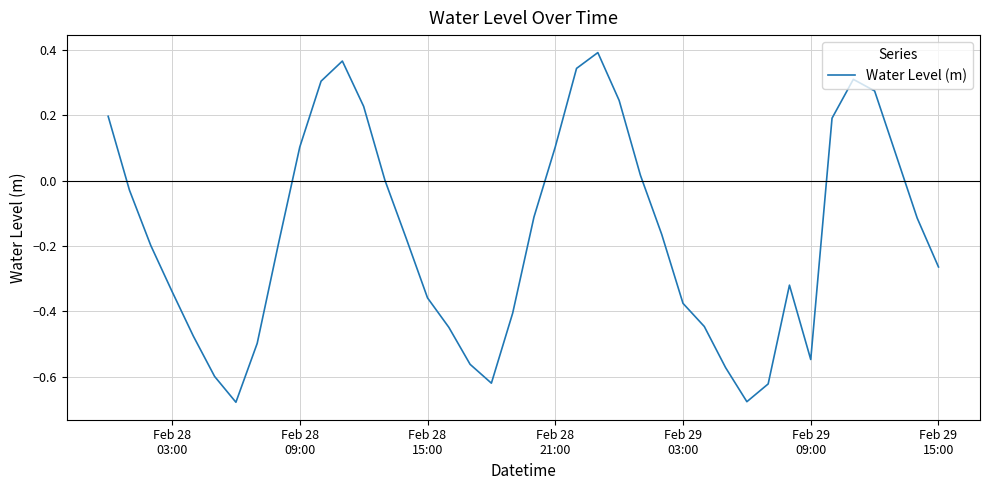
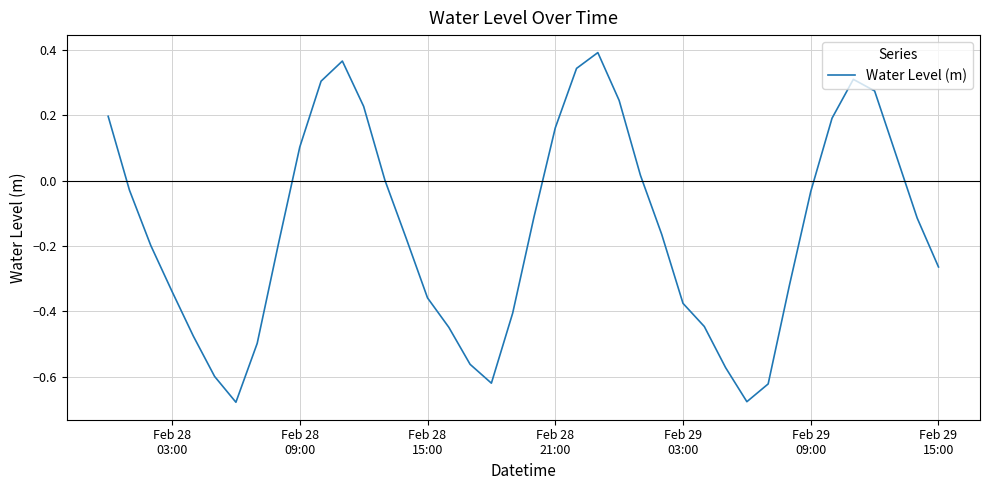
Feb 28 21:00: 0.10 -> 0.16
Feb 29 09:00: -0.55 -> -0.03
